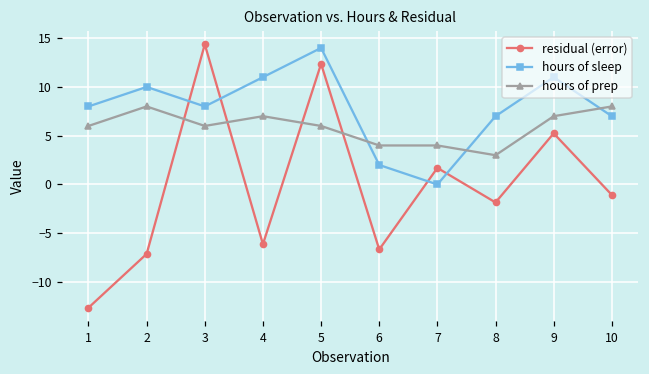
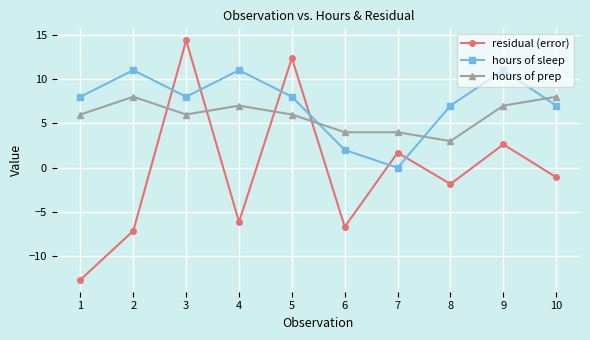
hours of sleep, 2: 10 -> 11
hours of sleep, 5: 14 -> 8
residual (error), 9: 5 -> 3
